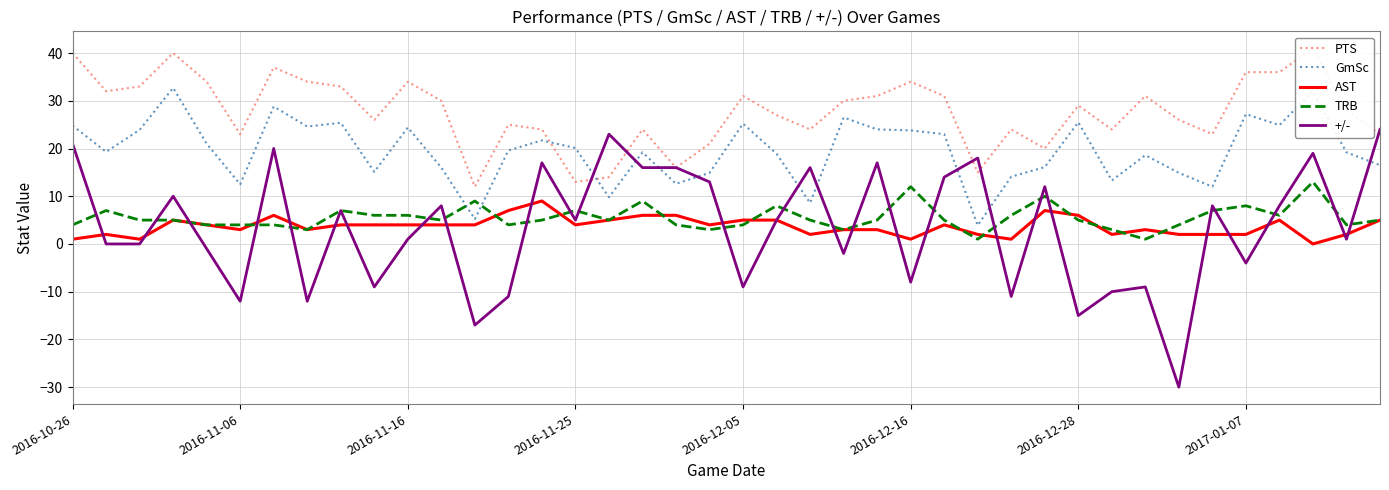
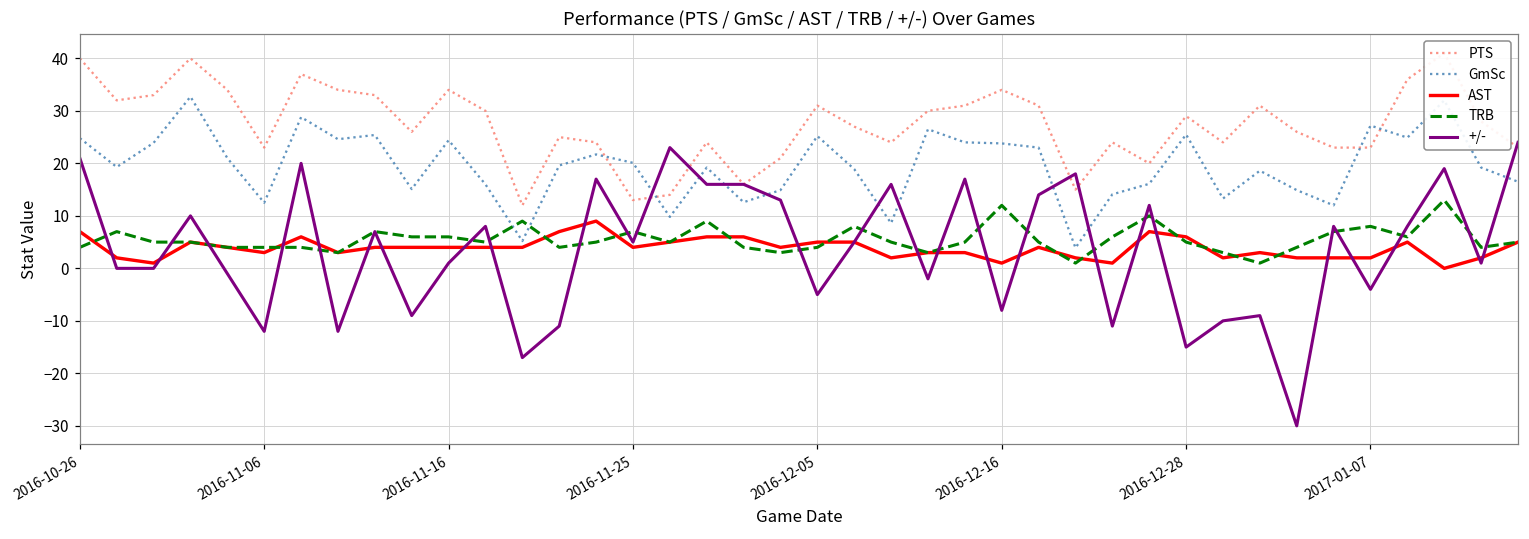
AST, 2016-10-26: 1 -> 7
+/-, 2016-12-05: -9 -> -5
PTS, 2017-01-07: 36 -> 23
